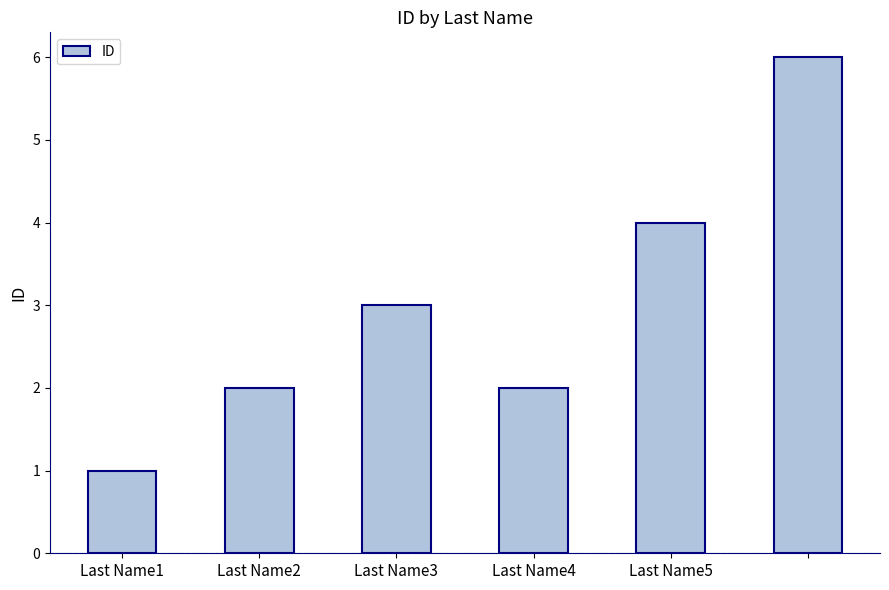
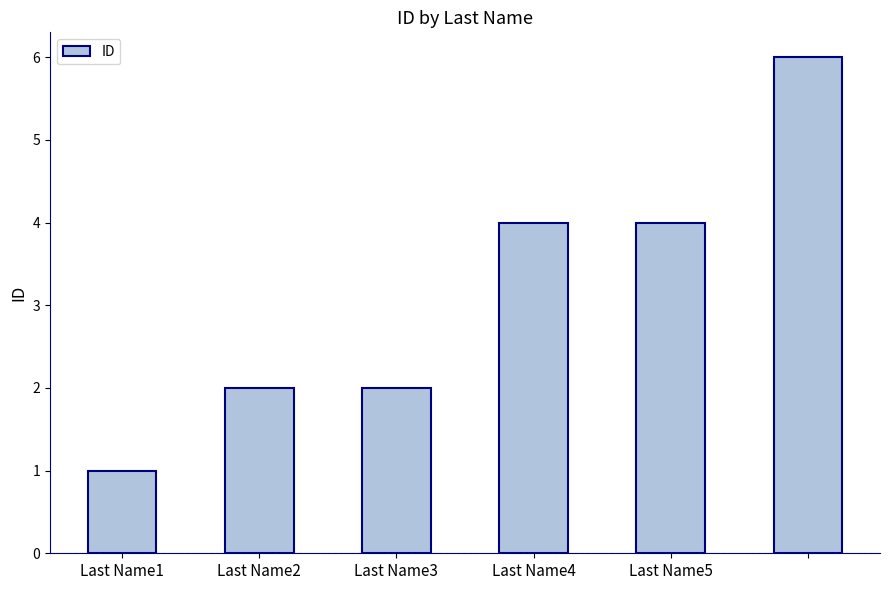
Last Name3: 3 -> 2
Last Name4: 2 -> 4
